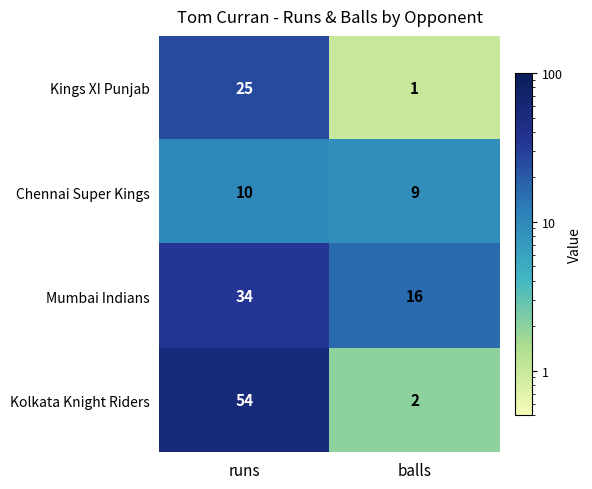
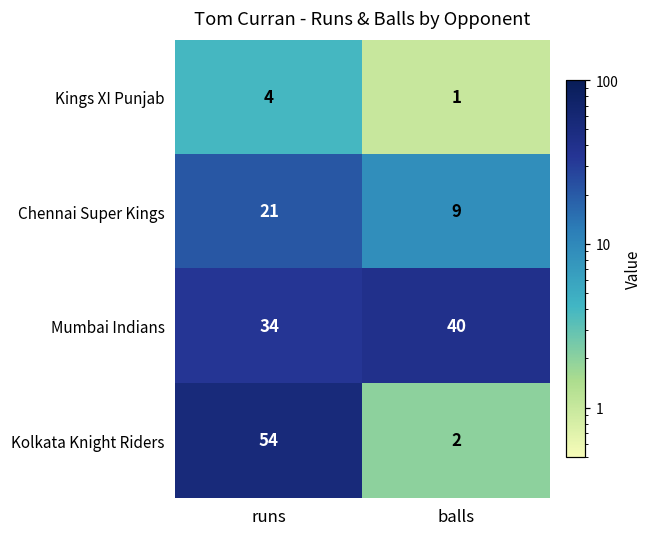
Kings XI Punjab, runs: 25 -> 4
Chennai Super Kings, runs: 10 -> 21
Mumbai Indians, balls: 16 -> 40
